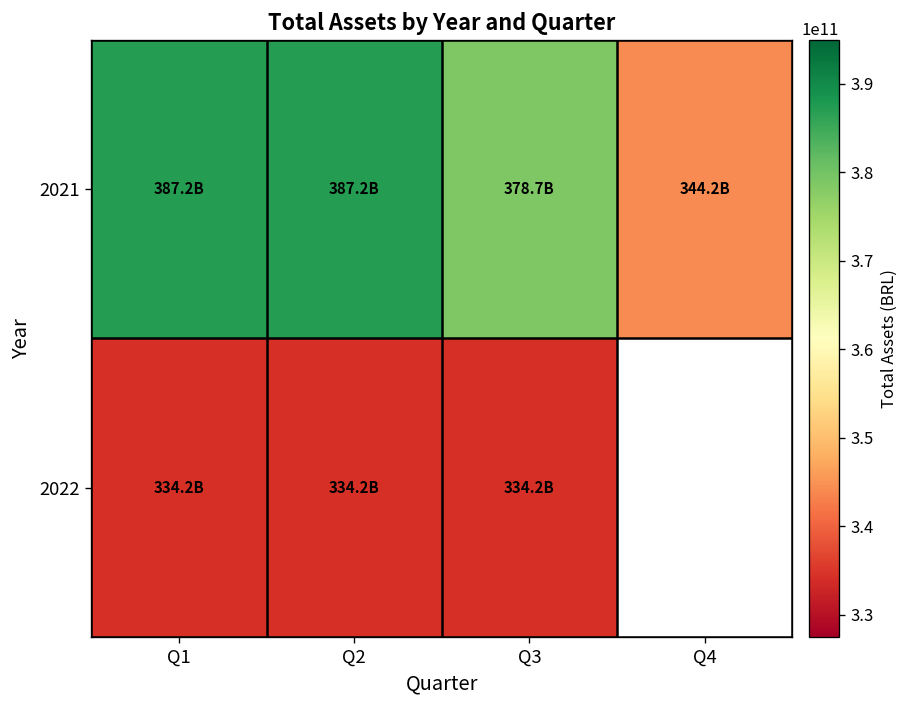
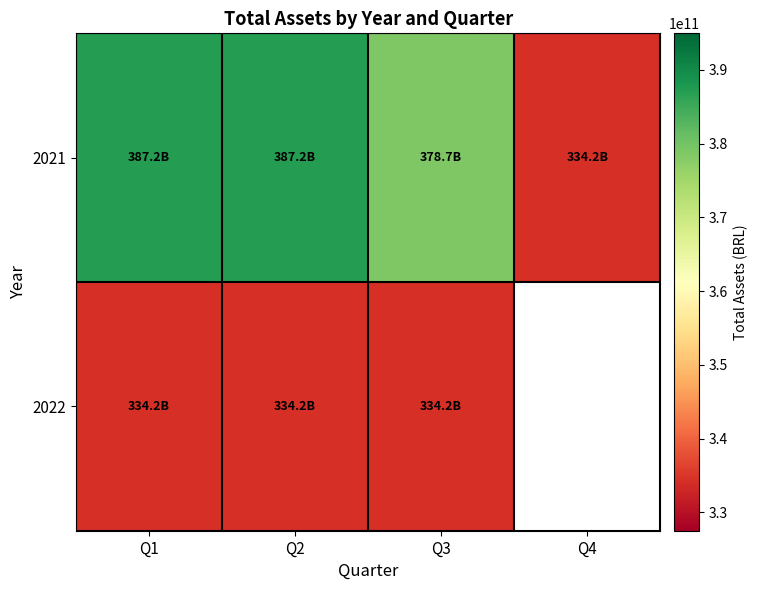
2021, Q4: 344.2B -> 334.2B
